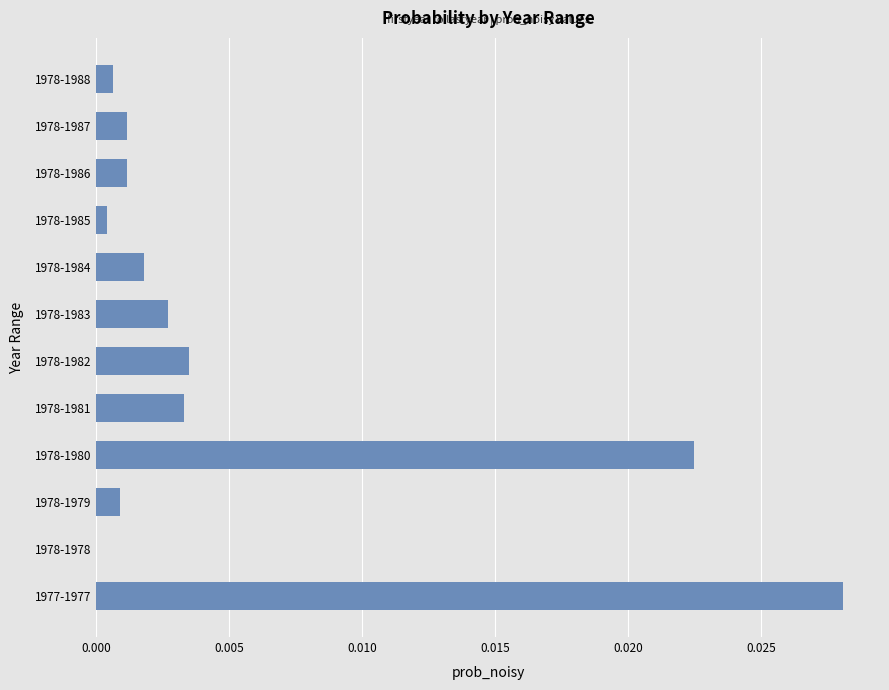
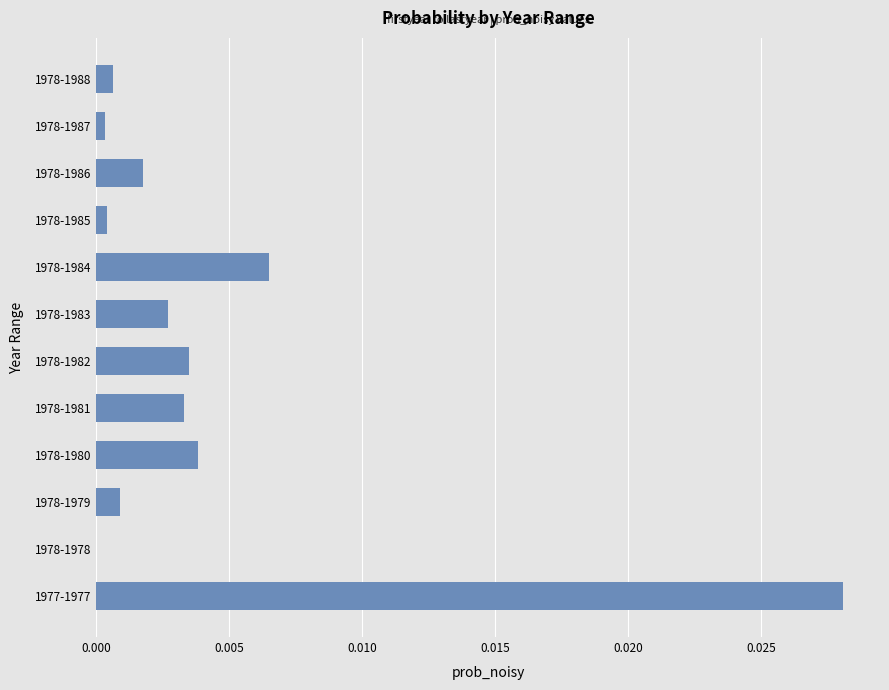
1978-1987: 0.0012 -> 0.0003
1978-1986: 0.0012 -> 0.0018
1978-1984: 0.0018 -> 0.0065
1978-1980: 0.0225 -> 0.0038
